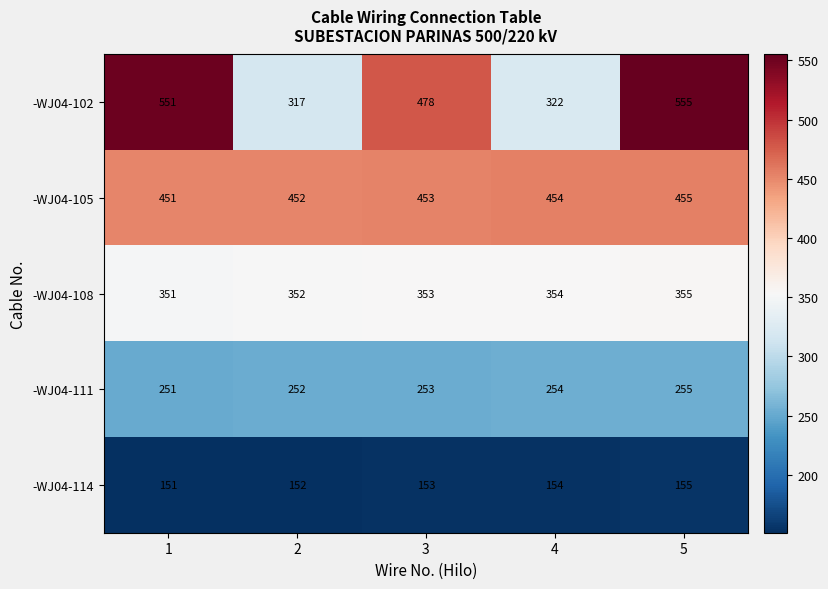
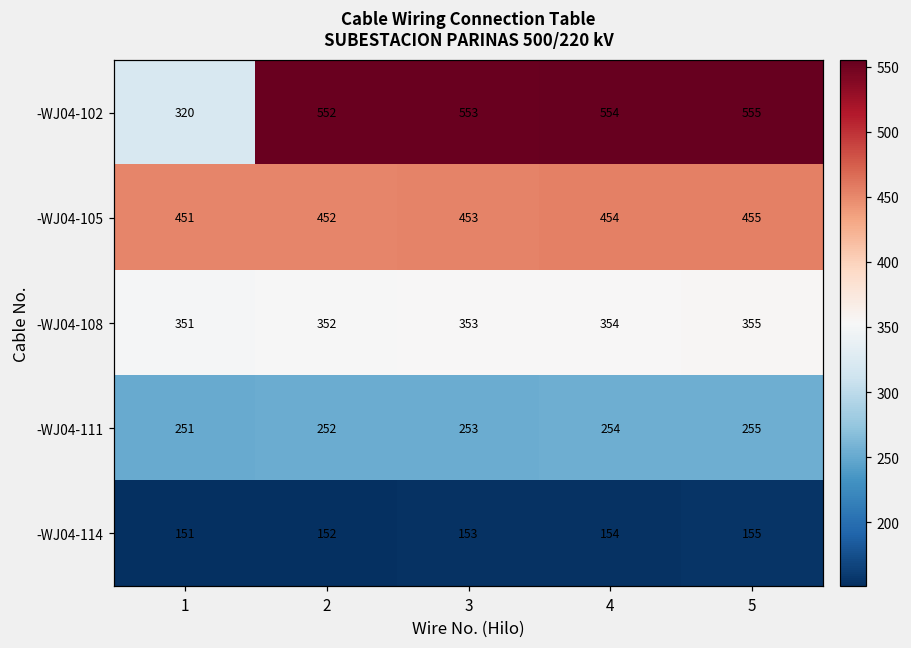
-WJ04-102, 1: 551 -> 320
-WJ04-102, 2: 317 -> 552
-WJ04-102, 3: 478 -> 553
-WJ04-102, 4: 322 -> 554
